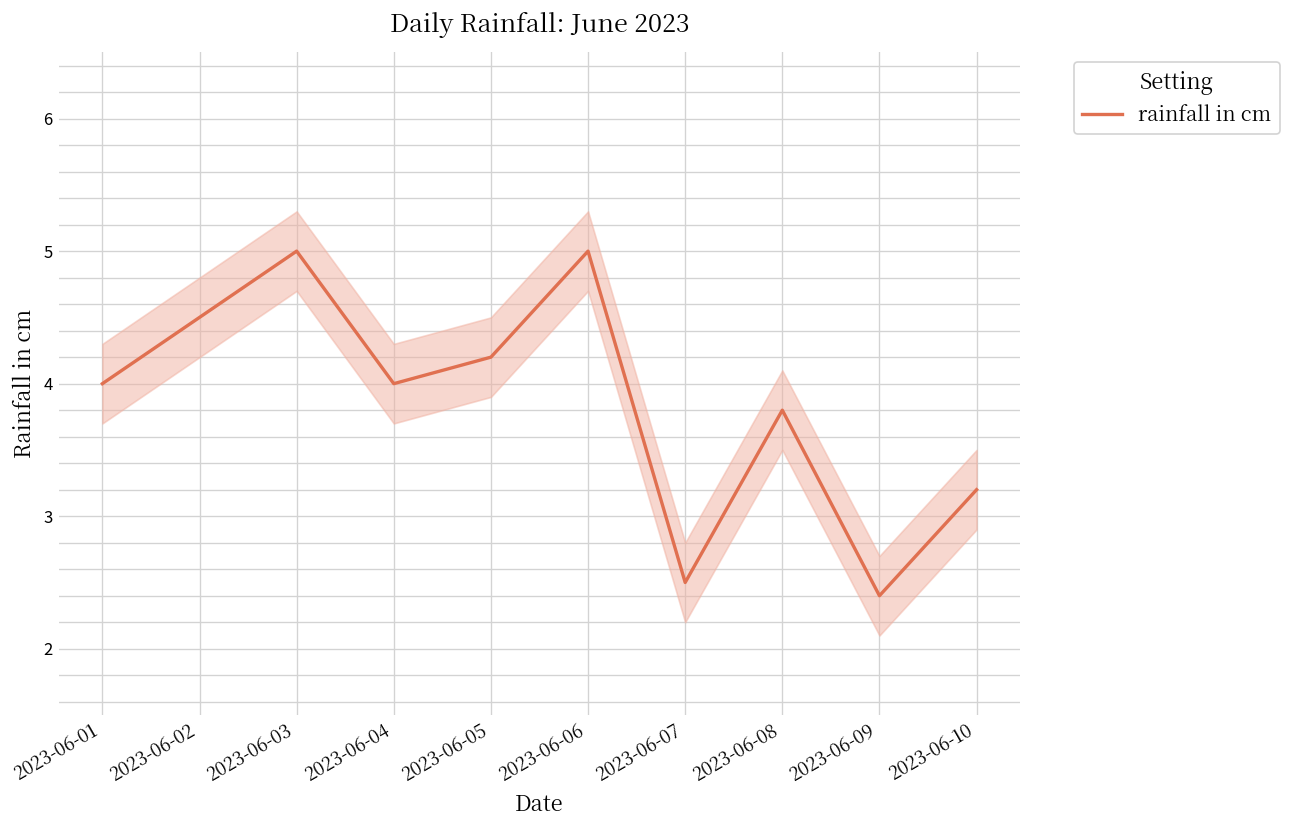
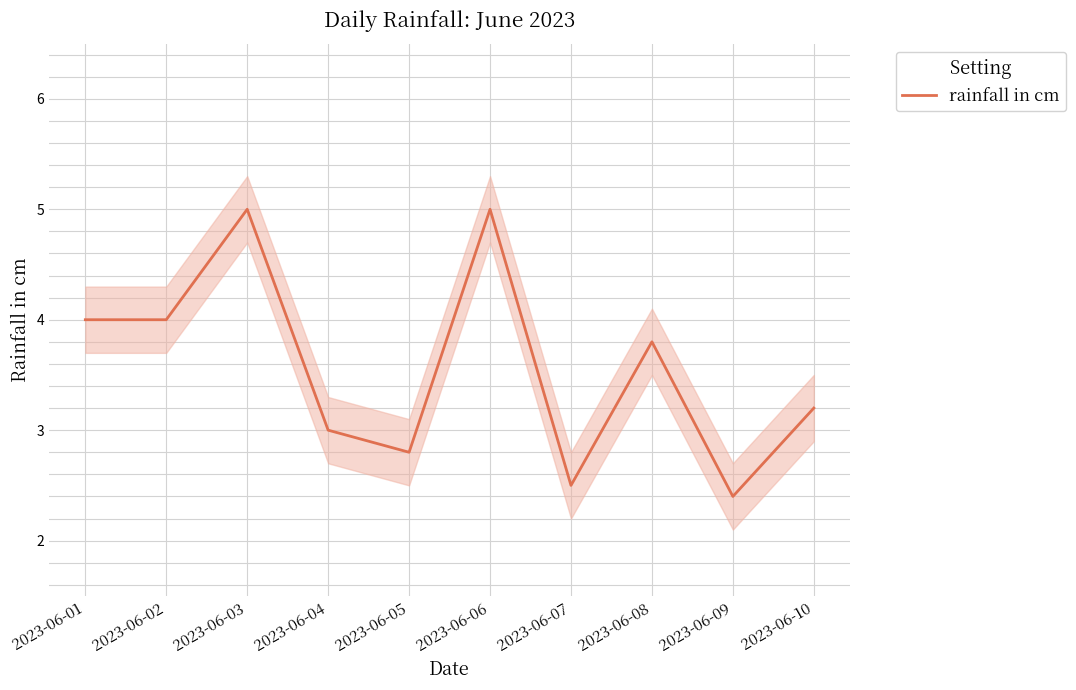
rainfall in cm, 2023-06-02: 4.5 -> 4.0
rainfall in cm, 2023-06-04: 4 -> 3
rainfall in cm, 2023-06-05: 4.2 -> 2.8
